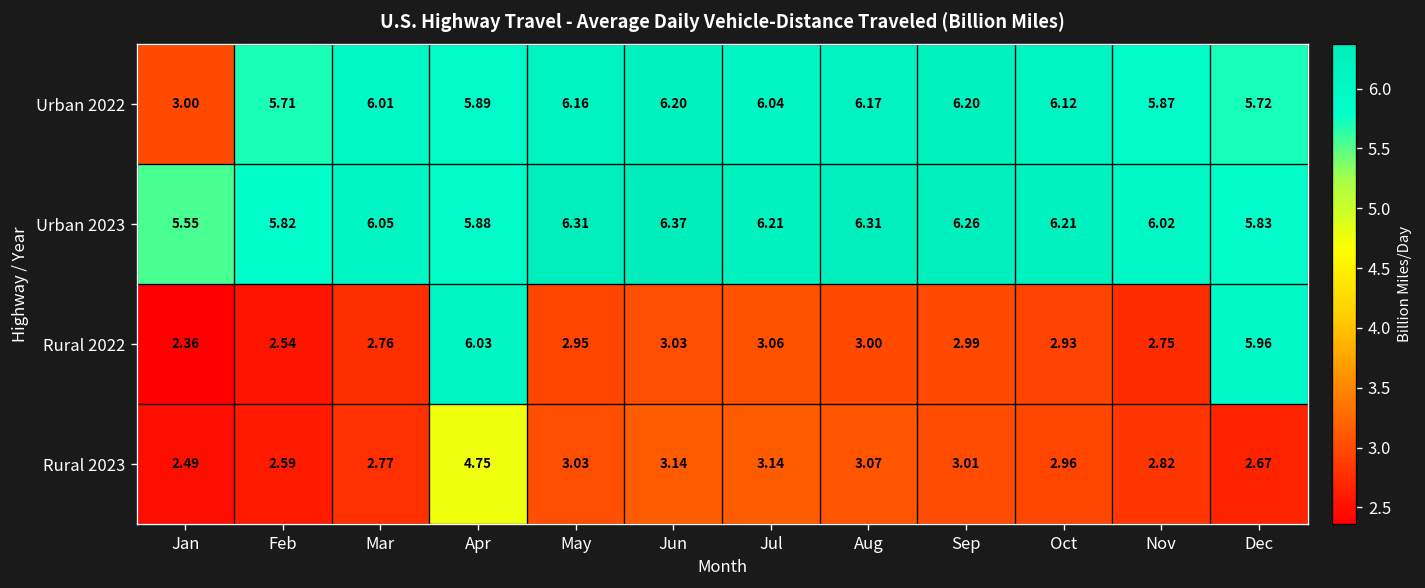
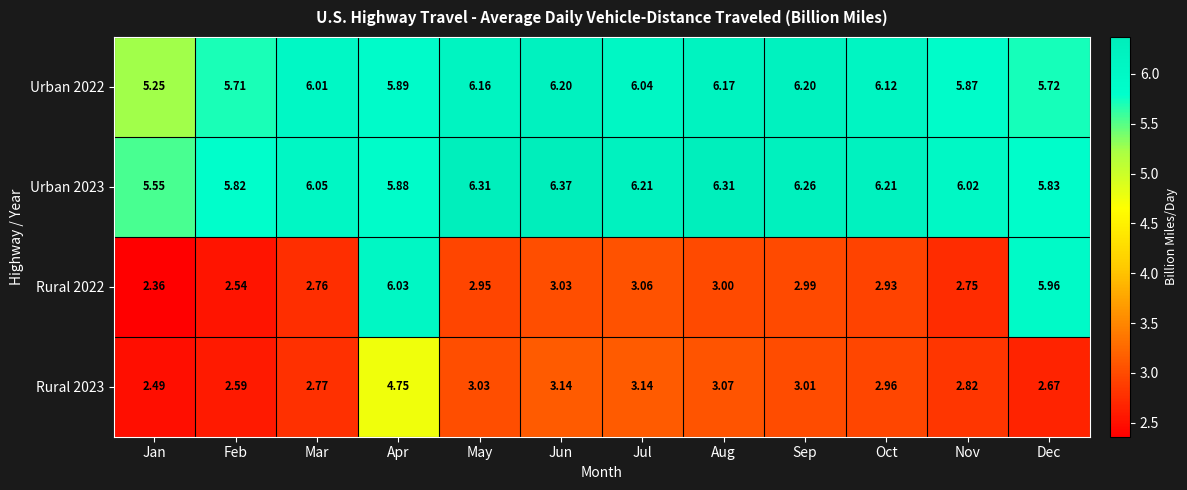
Urban 2022, Jan: 3.00 -> 5.25
